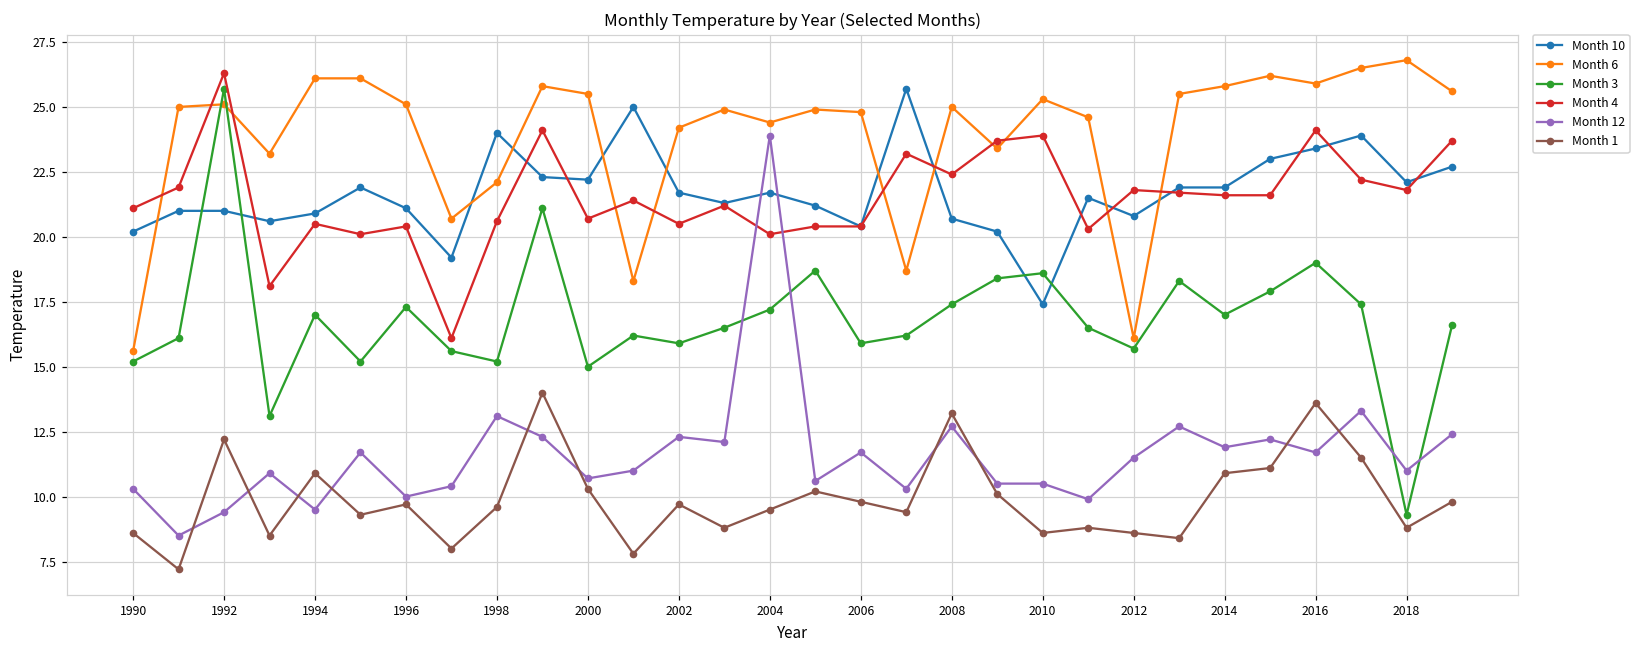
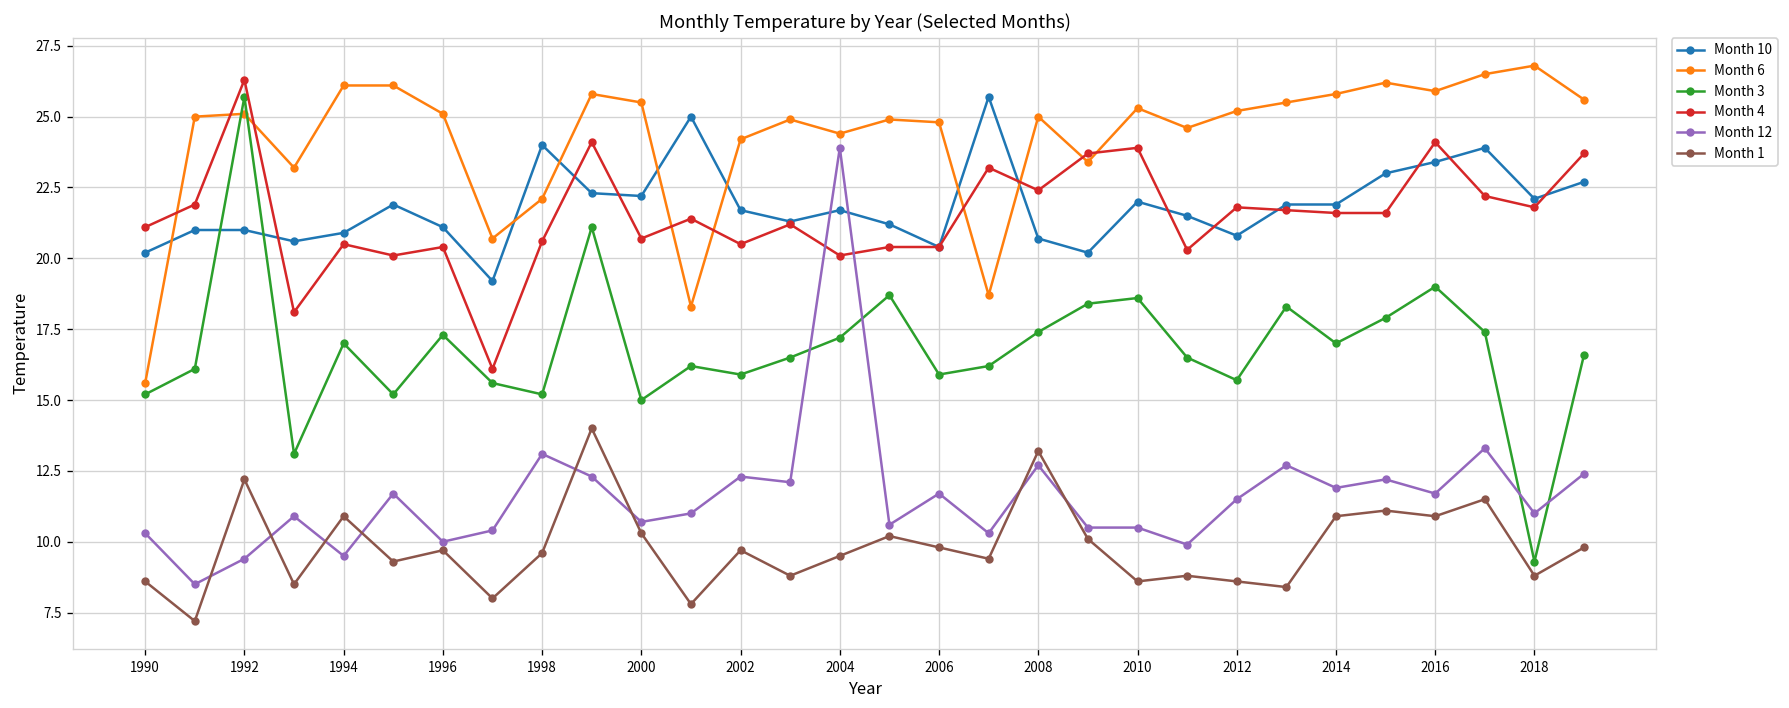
Month 10, 2010: 17.4 -> 22.0
Month 6, 2012: 16.1 -> 25.2
Month 1, 2016: 13.6 -> 10.9
